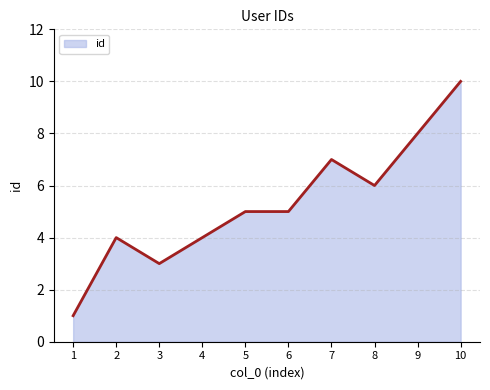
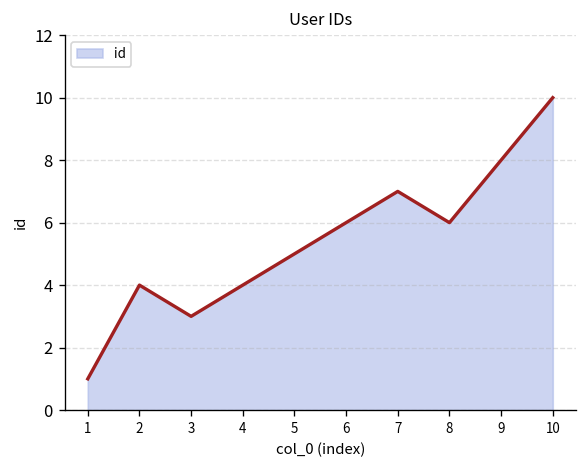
6: 5 -> 6
